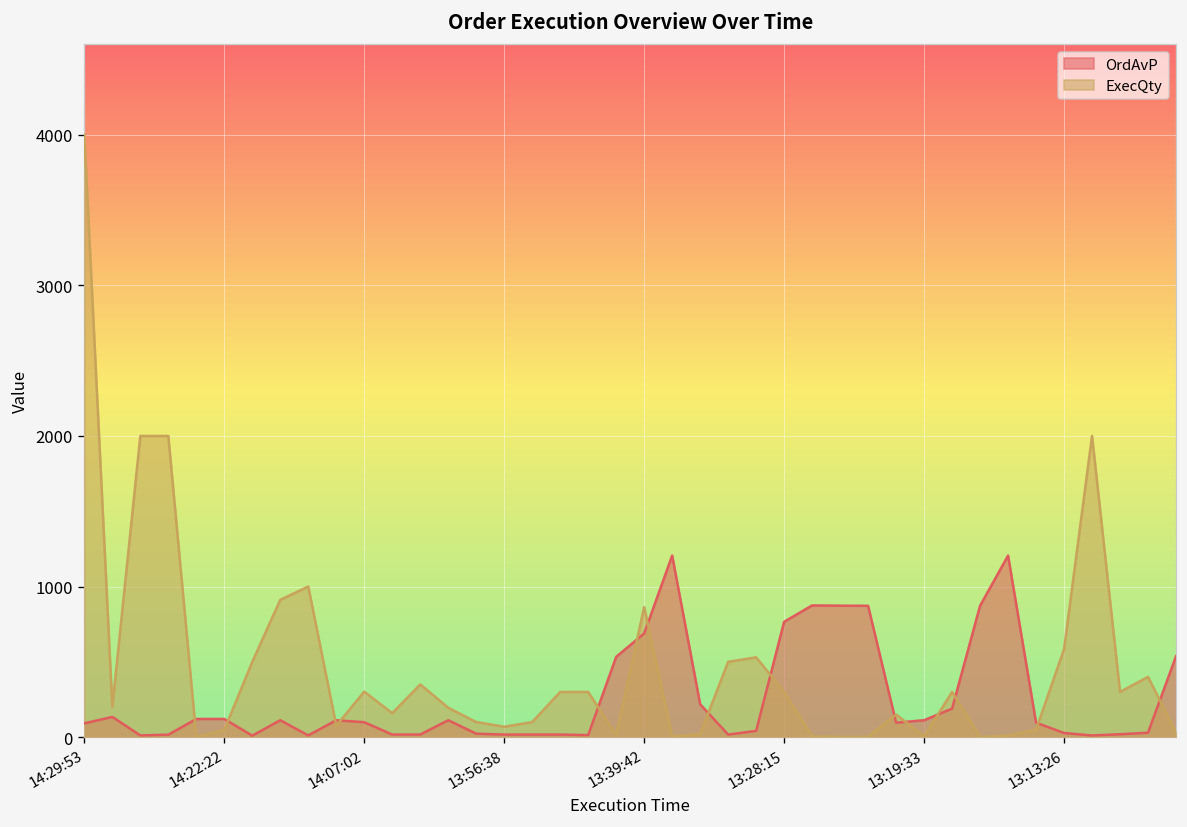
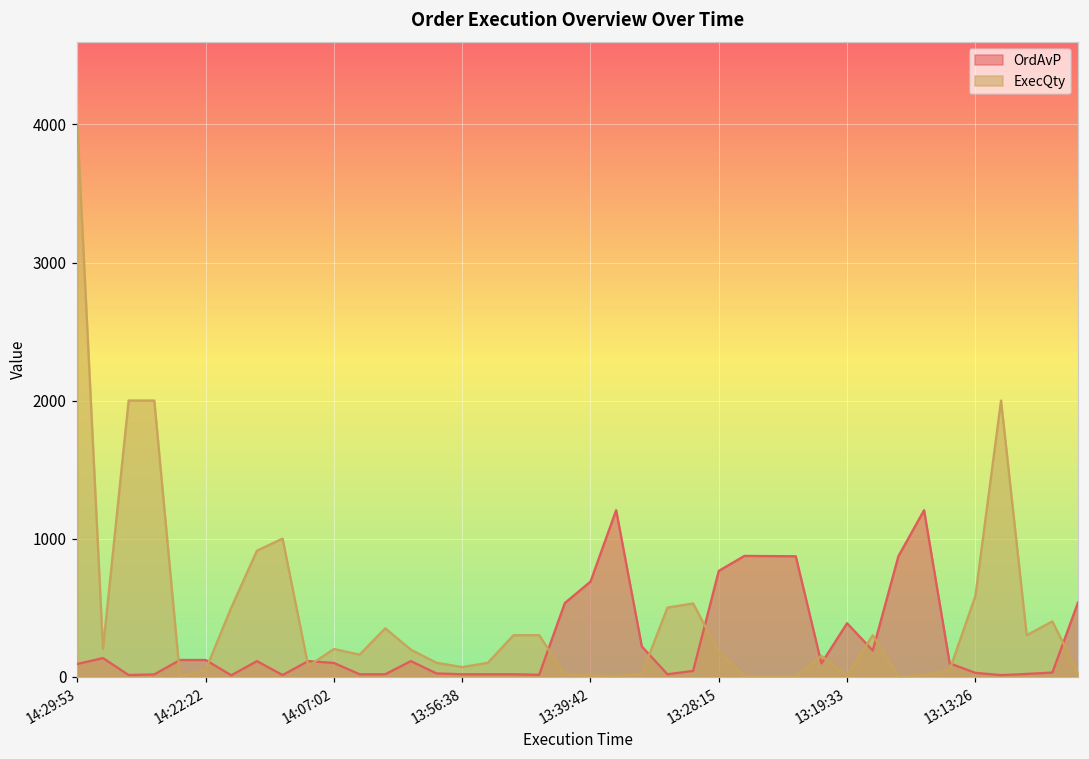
ExecQty, 14:07:02: 300 -> 200
ExecQty, 13:39:42: 860 -> 10
ExecQty, 13:28:15: 300 -> 180
OrdAvP, 13:19:33: 110 -> 390
